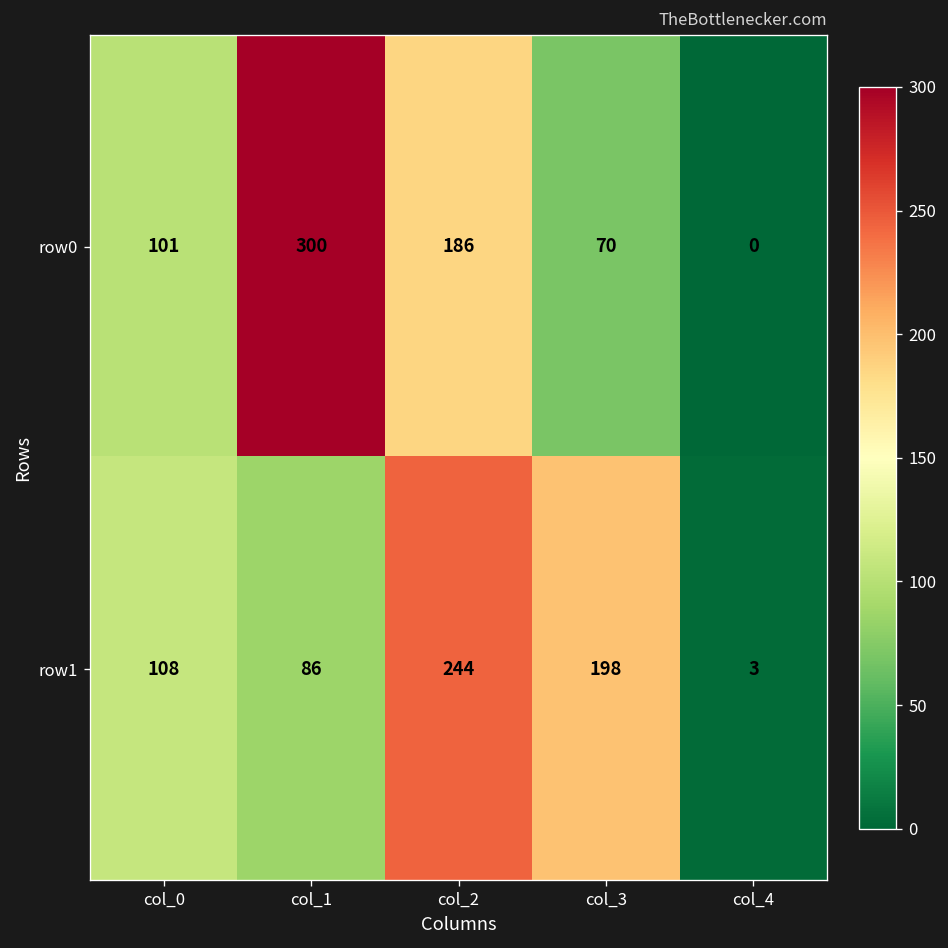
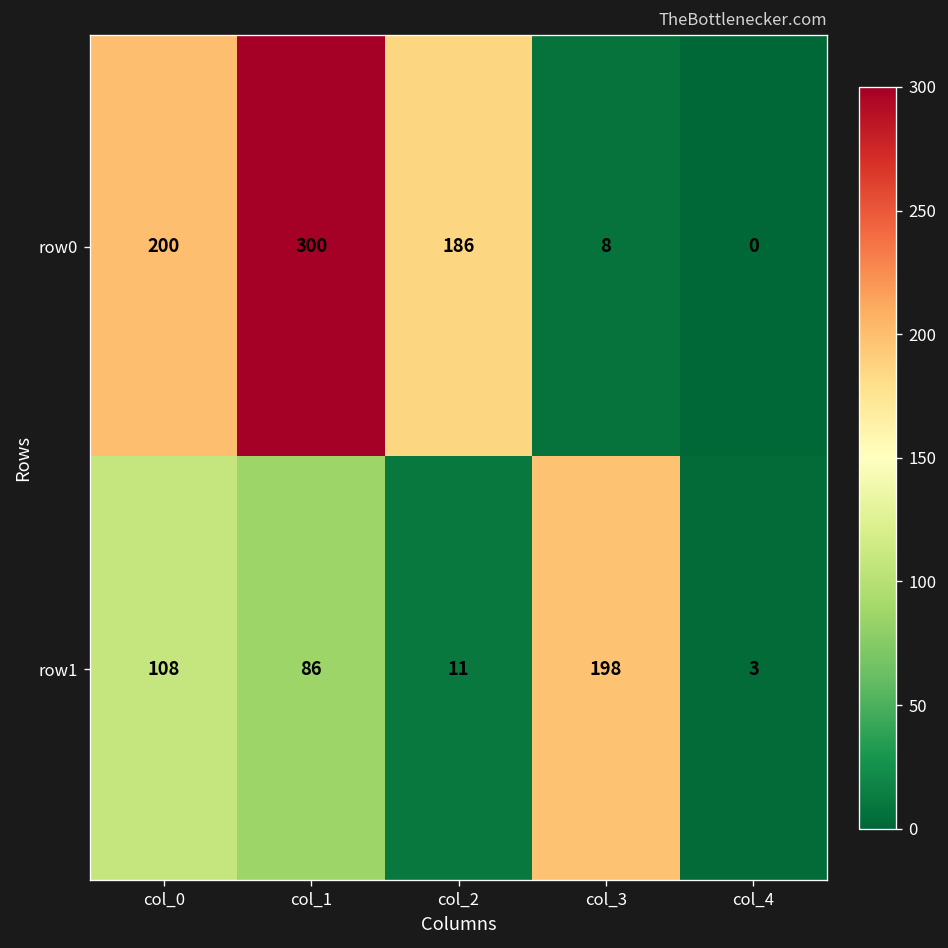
row0, col_0: 101 -> 200
row0, col_3: 70 -> 8
row1, col_2: 244 -> 11
